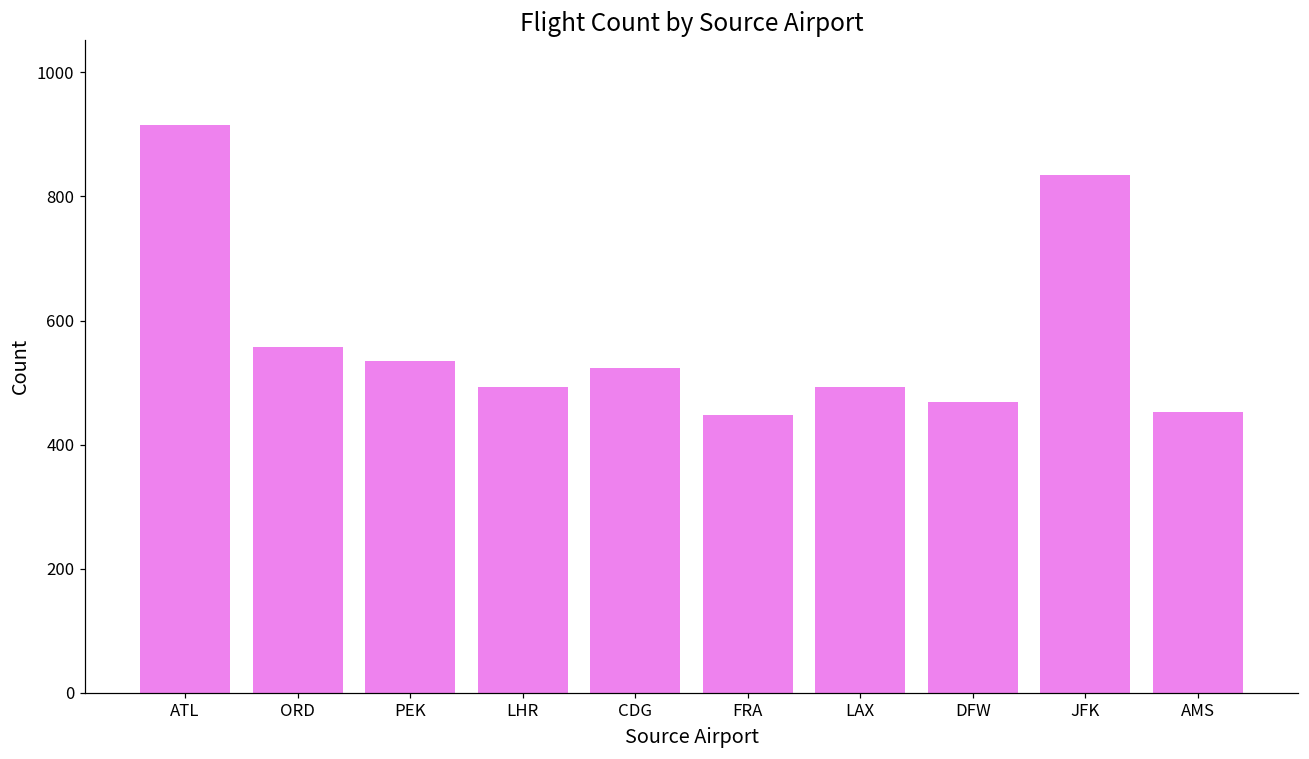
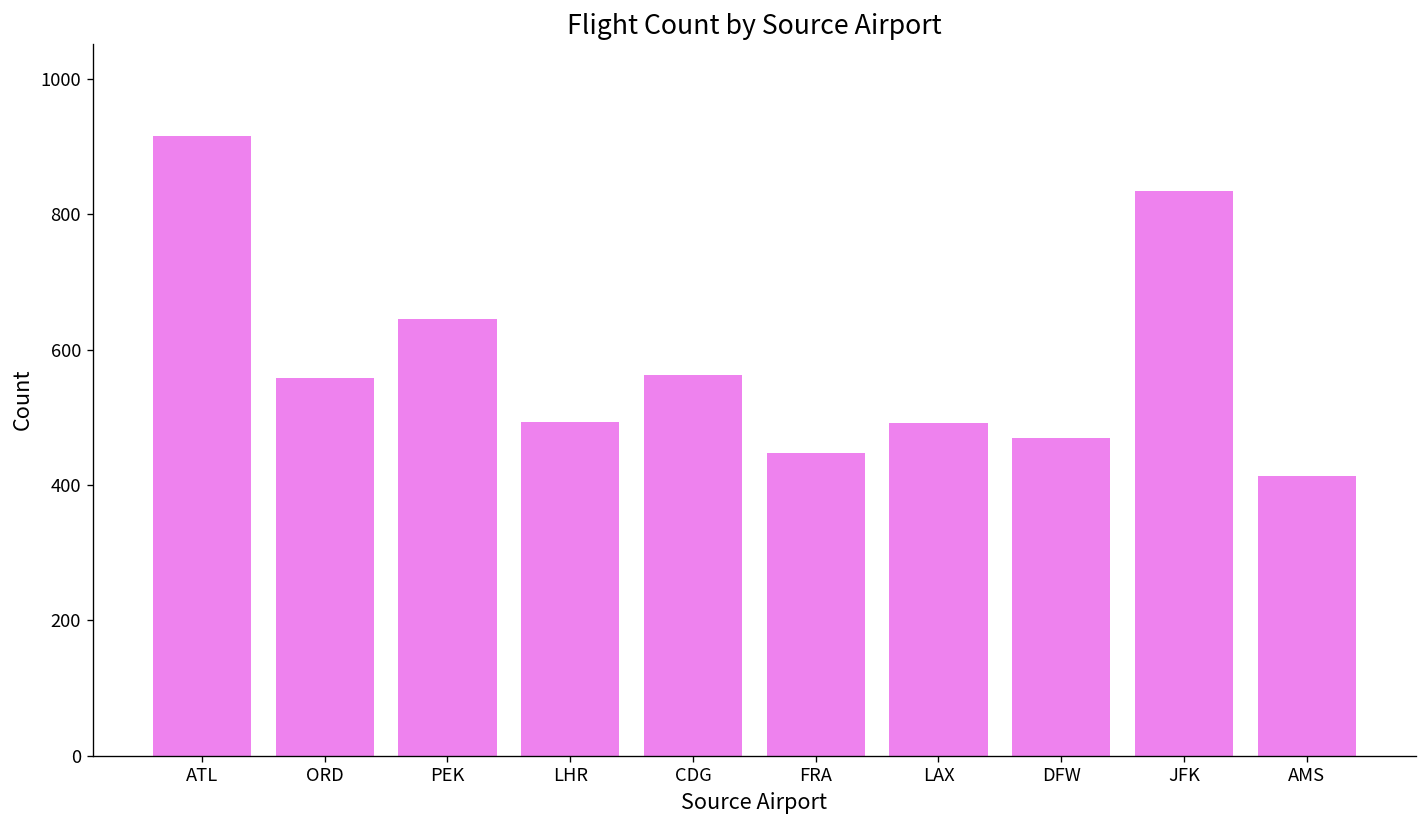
PEK: 540 -> 650
CDG: 520 -> 560
AMS: 450 -> 410
